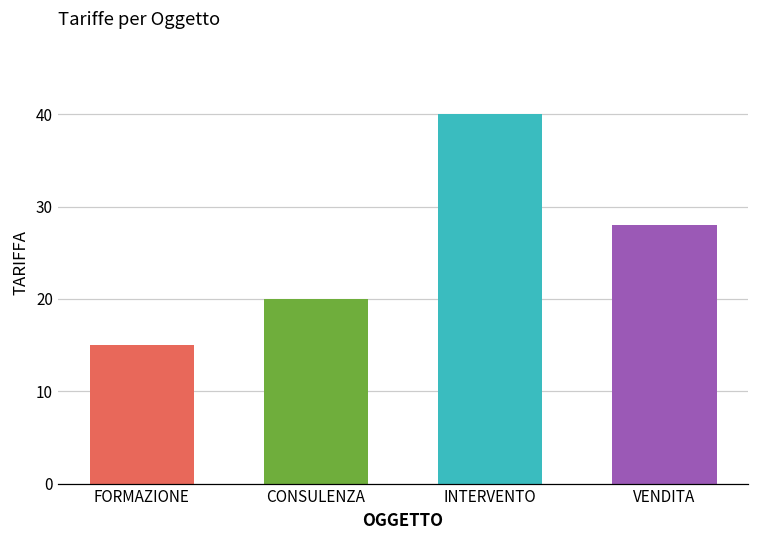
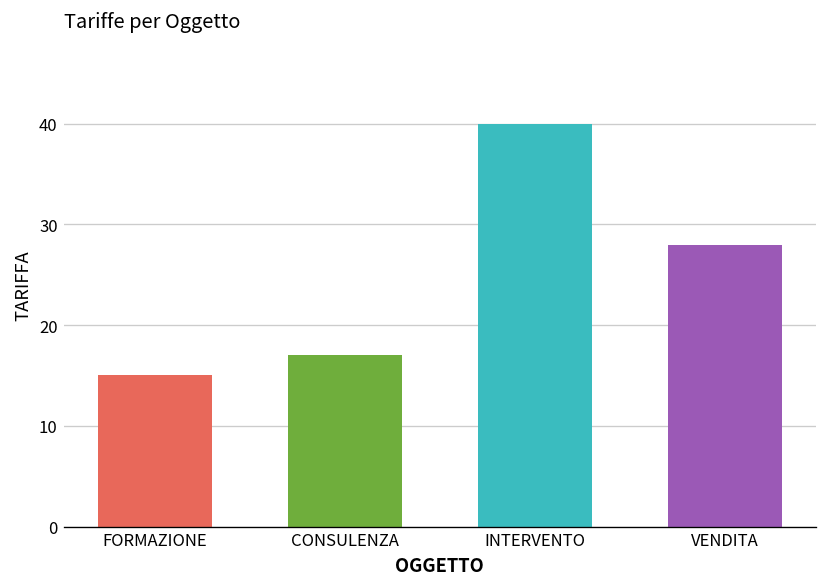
CONSULENZA: 20 -> 17
